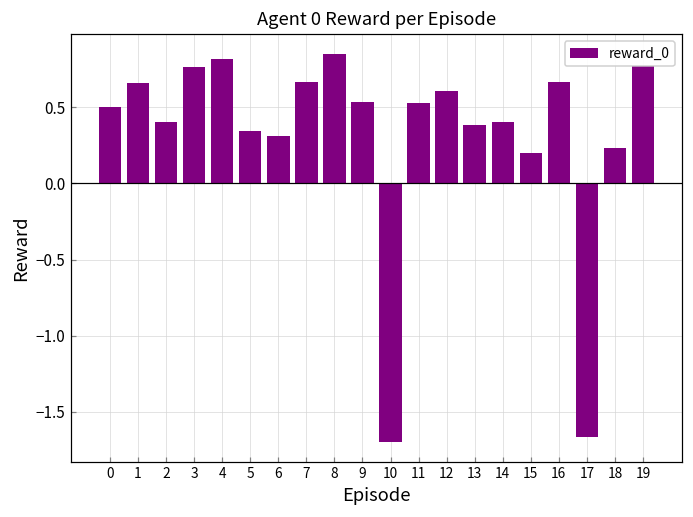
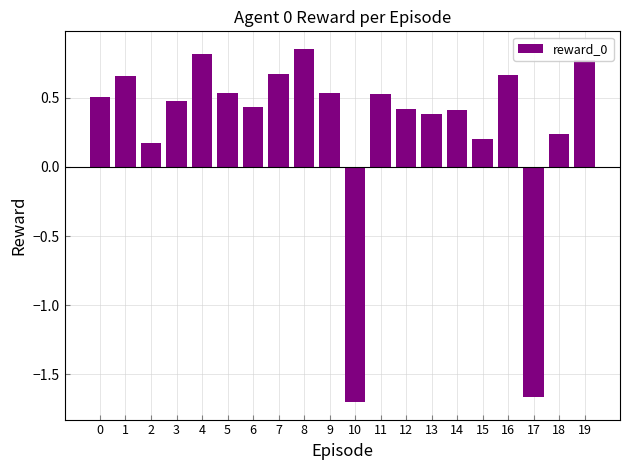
2: 0.40 -> 0.17
3: 0.76 -> 0.48
5: 0.35 -> 0.53
6: 0.31 -> 0.43
12: 0.61 -> 0.42
